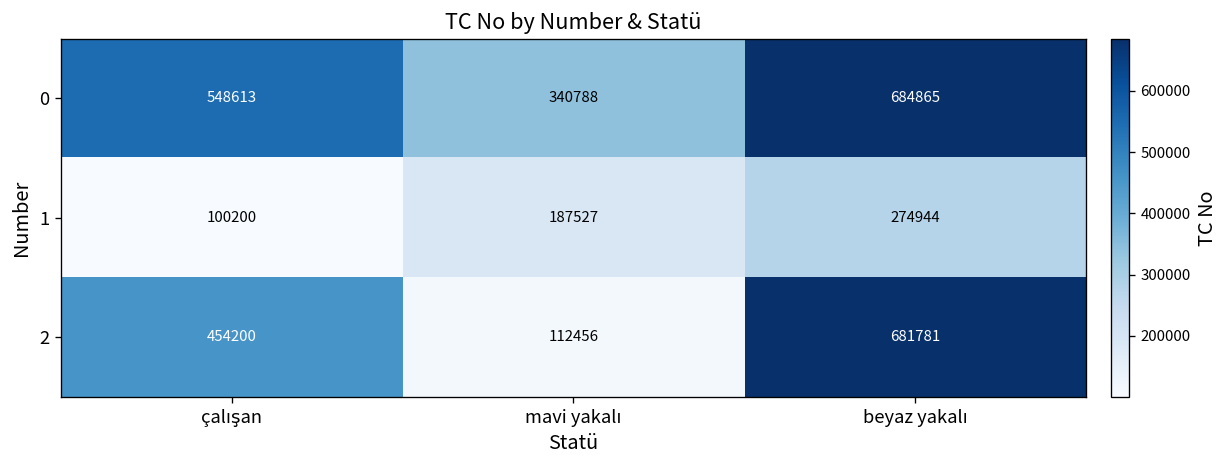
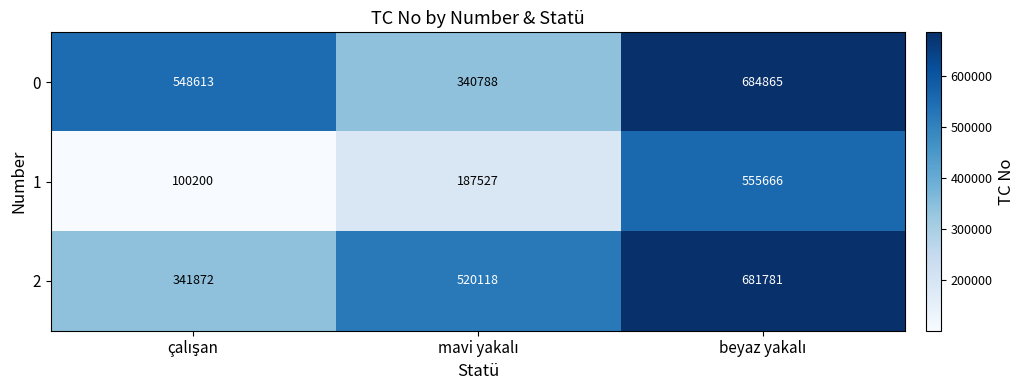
1, beyaz yakalı: 274944 -> 555666
2, çalışan: 454200 -> 341872
2, mavi yakalı: 112456 -> 520118
